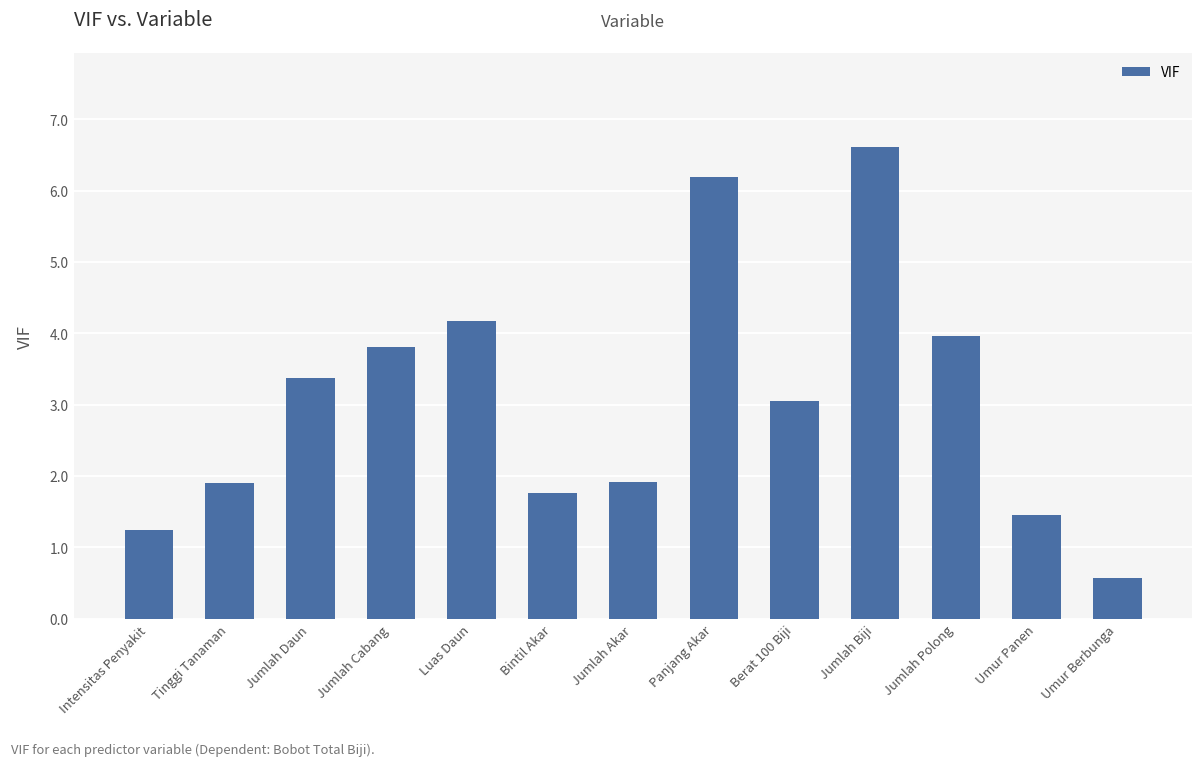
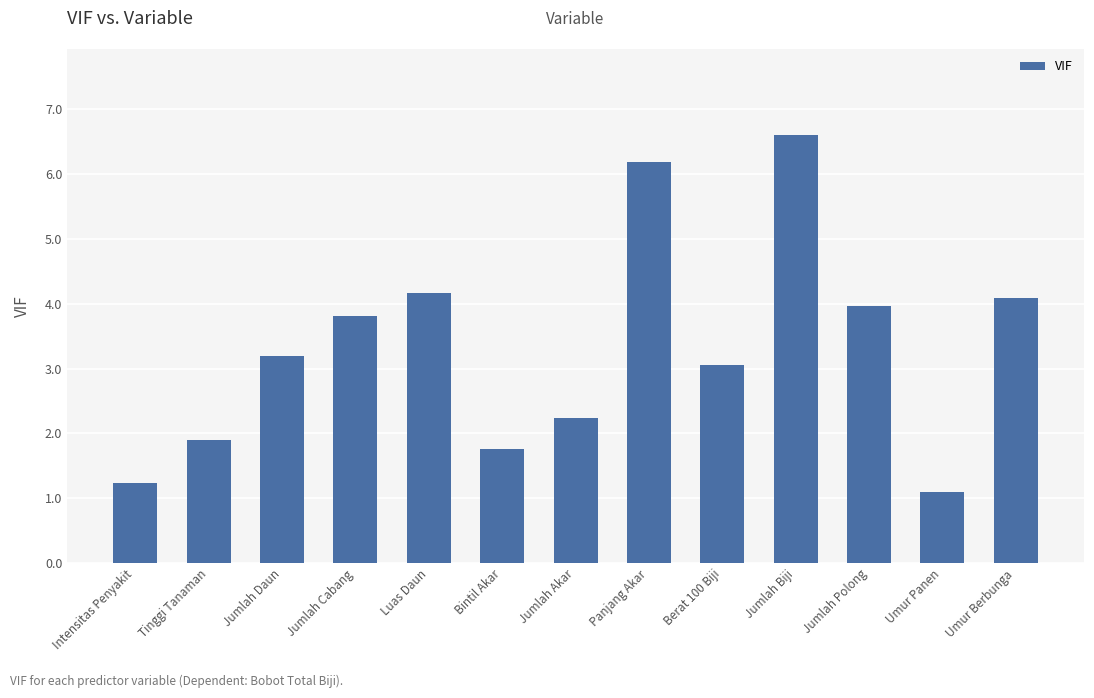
Jumlah Daun: 3.4 -> 3.2
Jumlah Akar: 1.9 -> 2.2
Umur Panen: 1.5 -> 1.1
Umur Berbunga: 0.6 -> 4.1
